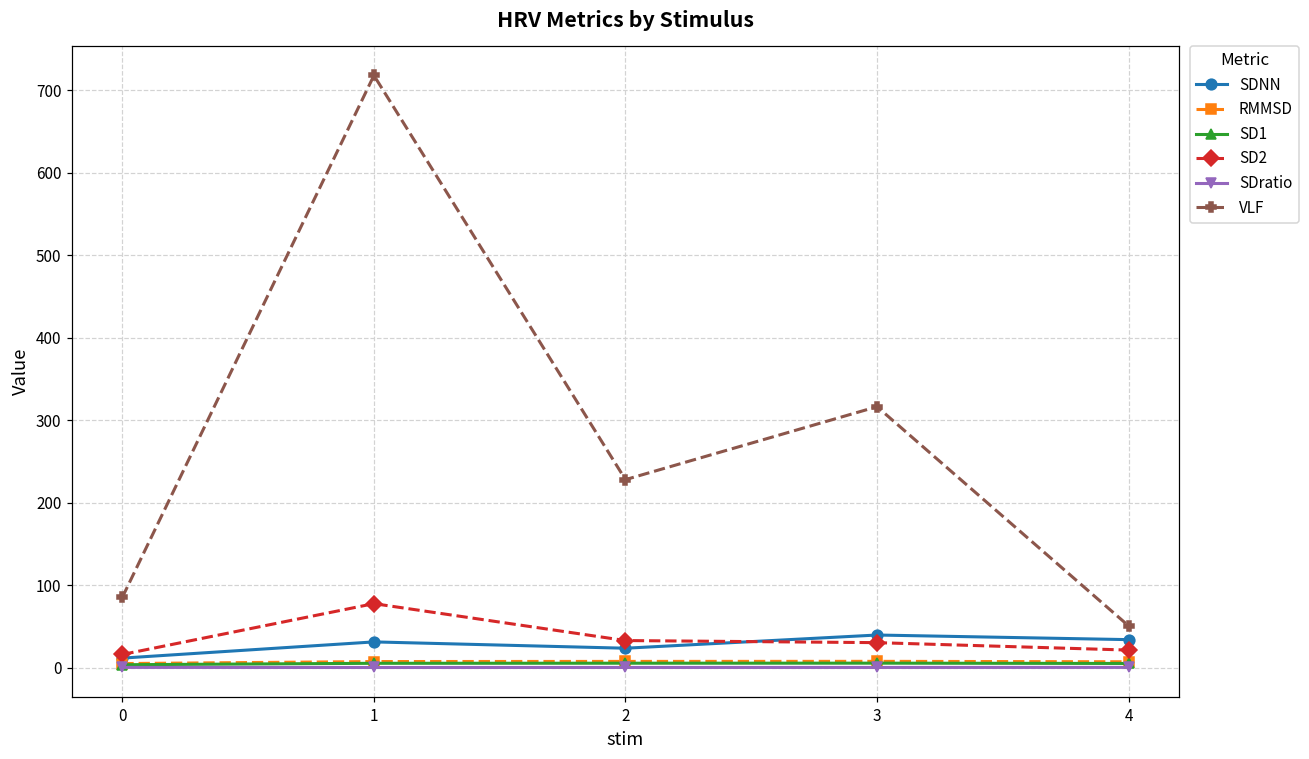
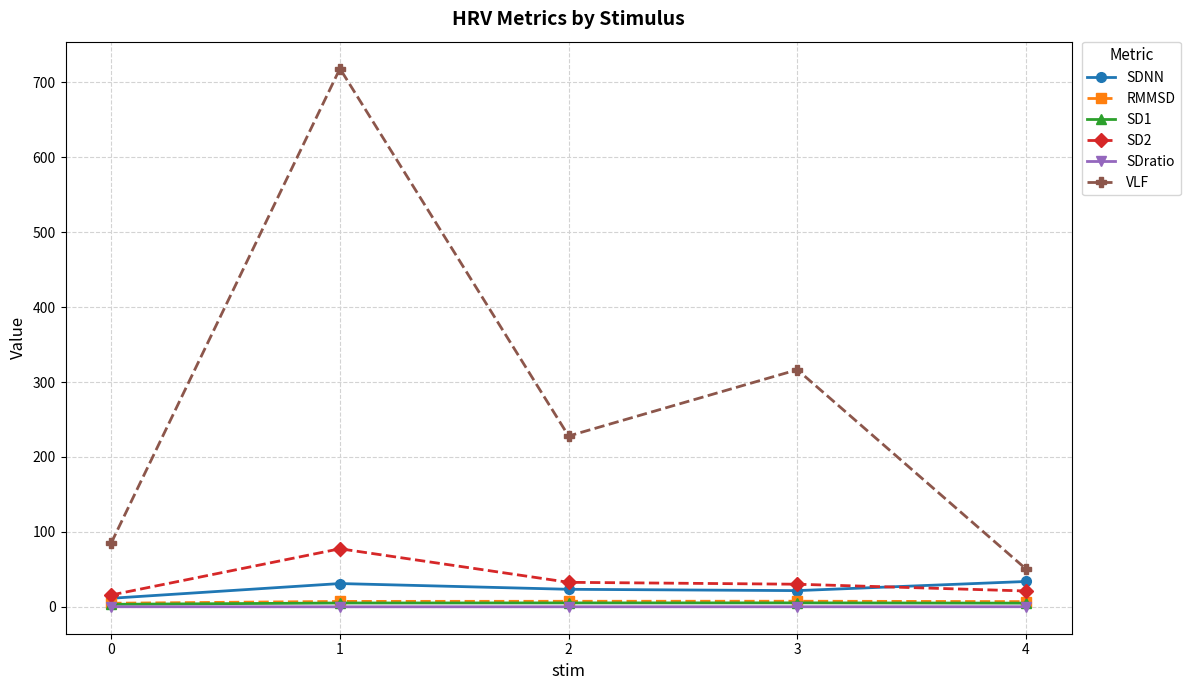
SDNN, 3: 40 -> 20
